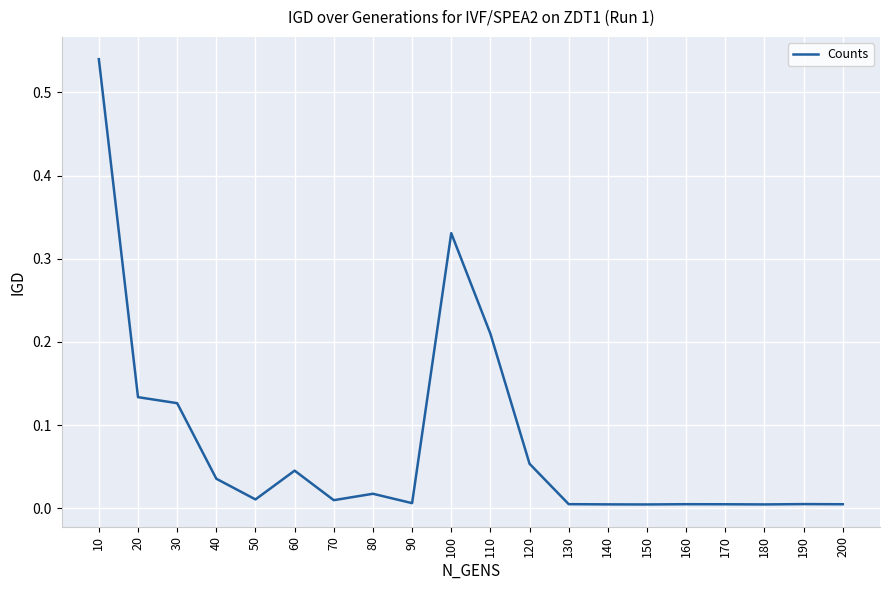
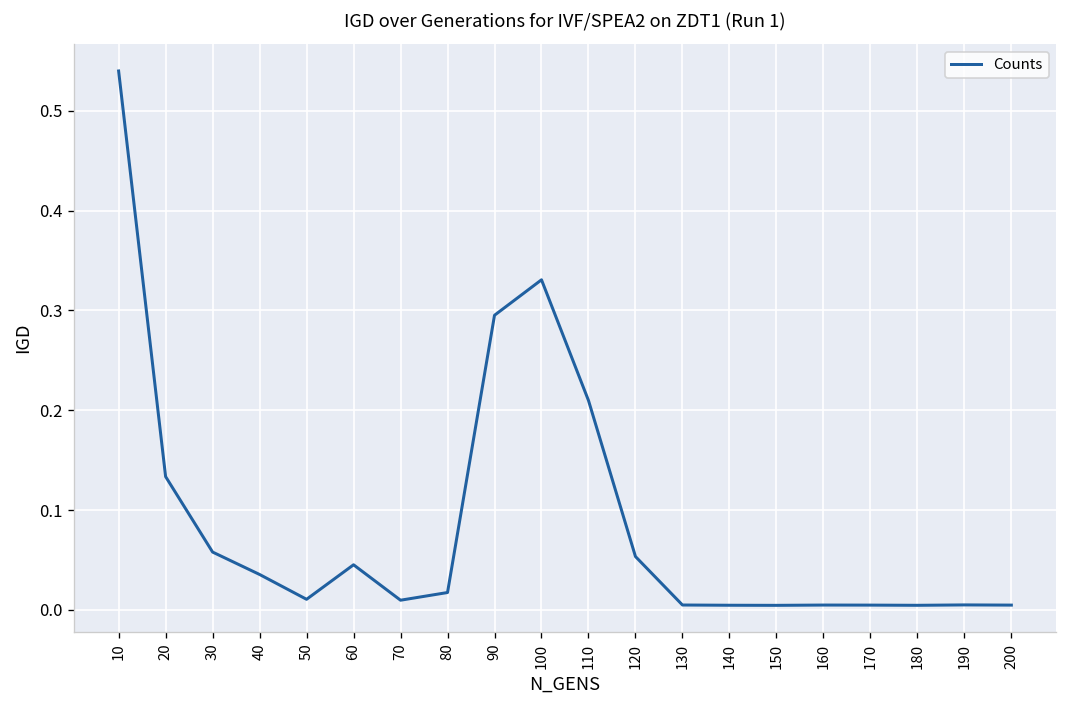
30: 0.13 -> 0.06
90: 0.01 -> 0.30
